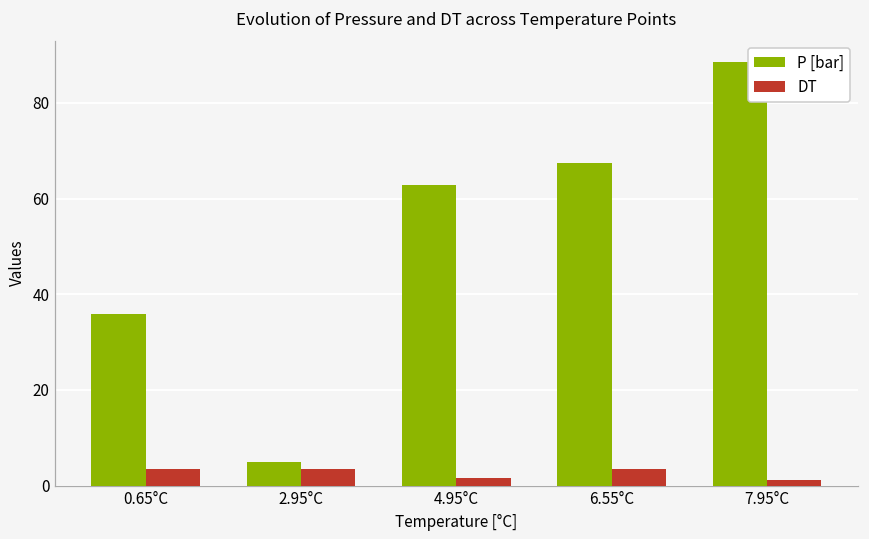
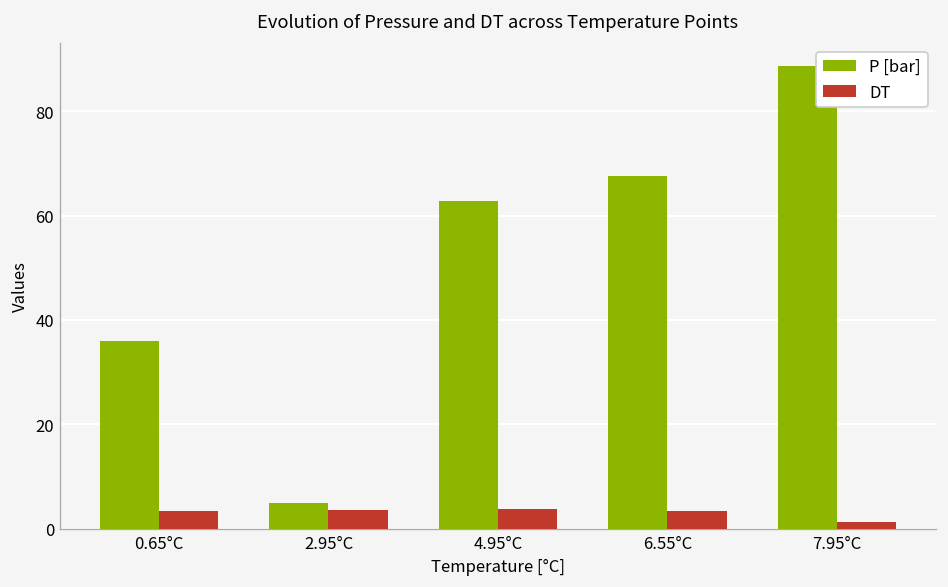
DT, 4.95°C: 1 -> 4
